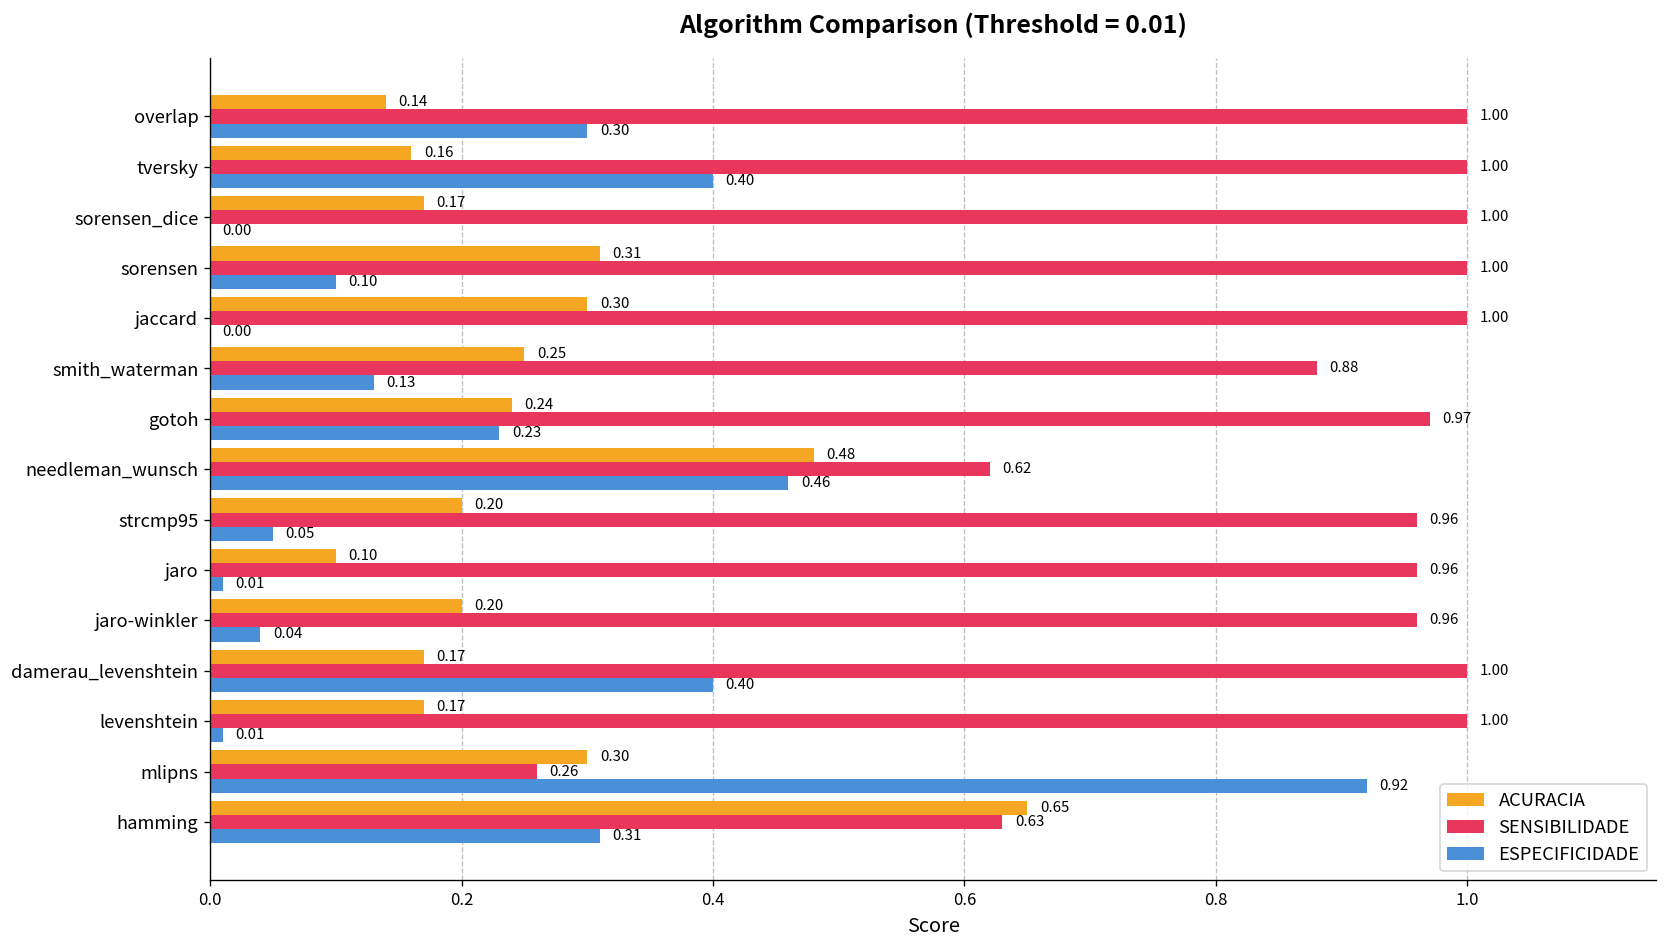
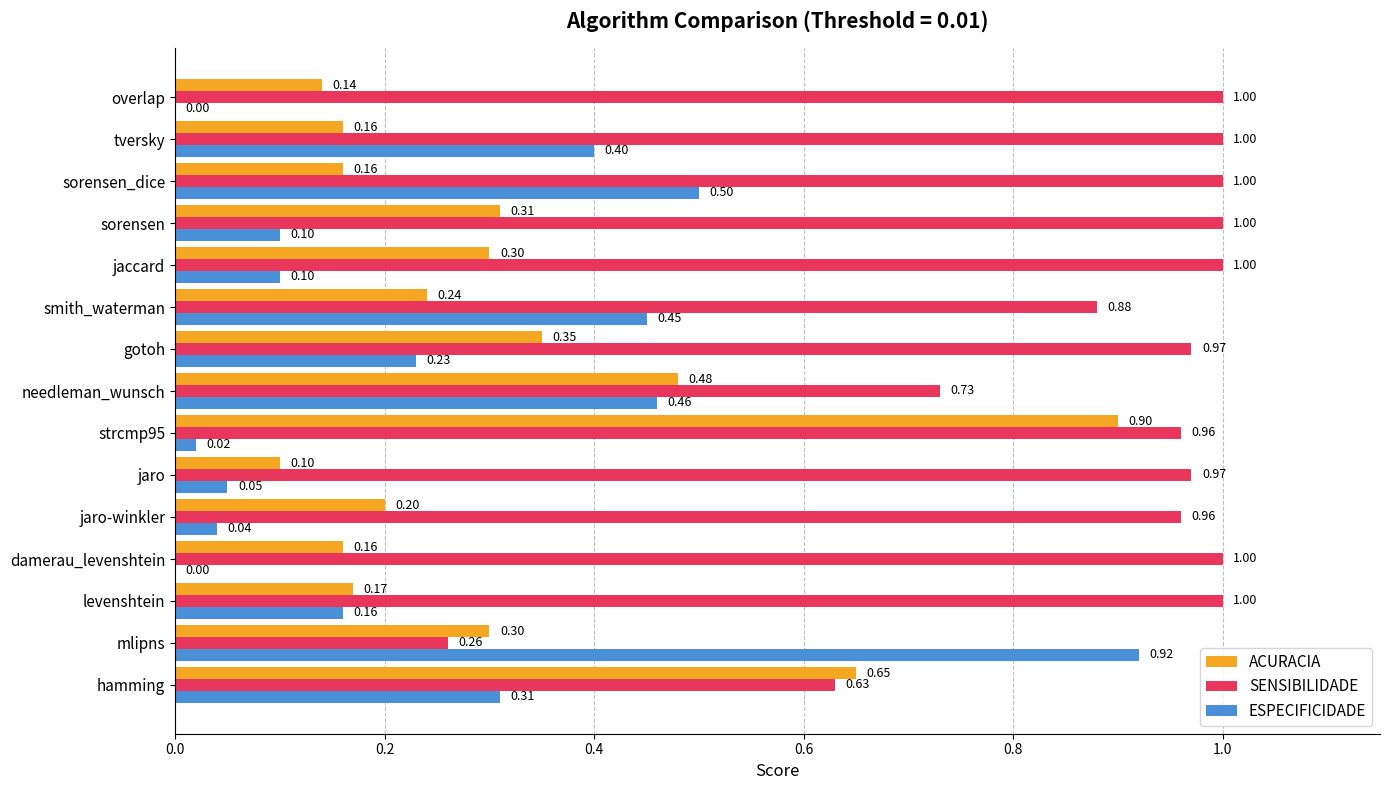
ESPECIFICIDADE, overlap: 0.30 -> 0.00
ACURACIA, sorensen_dice: 0.17 -> 0.16
ESPECIFICIDADE, sorensen_dice: 0.00 -> 0.50
ESPECIFICIDADE, jaccard: 0.00 -> 0.10
ACURACIA, smith_waterman: 0.25 -> 0.24
ESPECIFICIDADE, smith_waterman: 0.13 -> 0.45
ACURACIA, gotoh: 0.24 -> 0.35
SENSIBILIDADE, needleman_wunsch: 0.62 -> 0.73
ACURACIA, strcmp95: 0.20 -> 0.90
ESPECIFICIDADE, strcmp95: 0.05 -> 0.02
SENSIBILIDADE, jaro: 0.96 -> 0.97
ESPECIFICIDADE, jaro: 0.01 -> 0.05
ACURACIA, damerau_levenshtein: 0.17 -> 0.16
ESPECIFICIDADE, damerau_levenshtein: 0.40 -> 0.00
ESPECIFICIDADE, levenshtein: 0.01 -> 0.16
